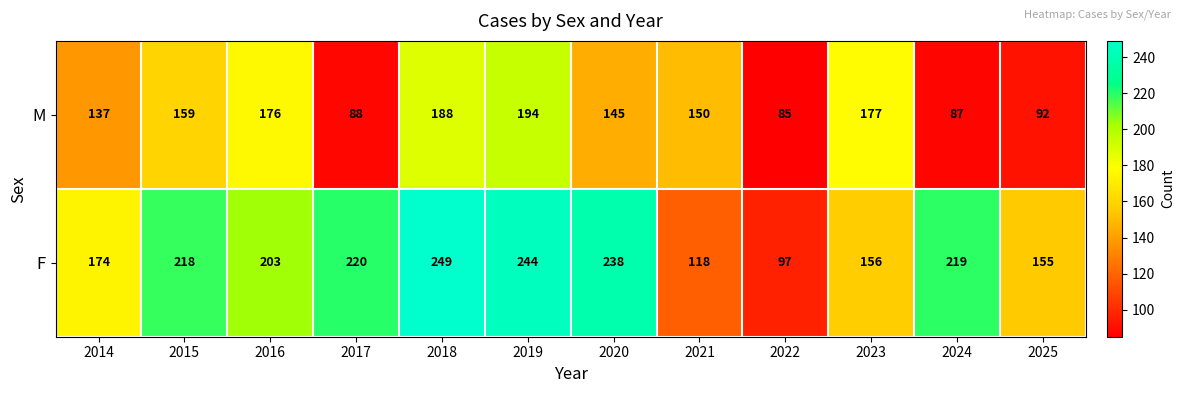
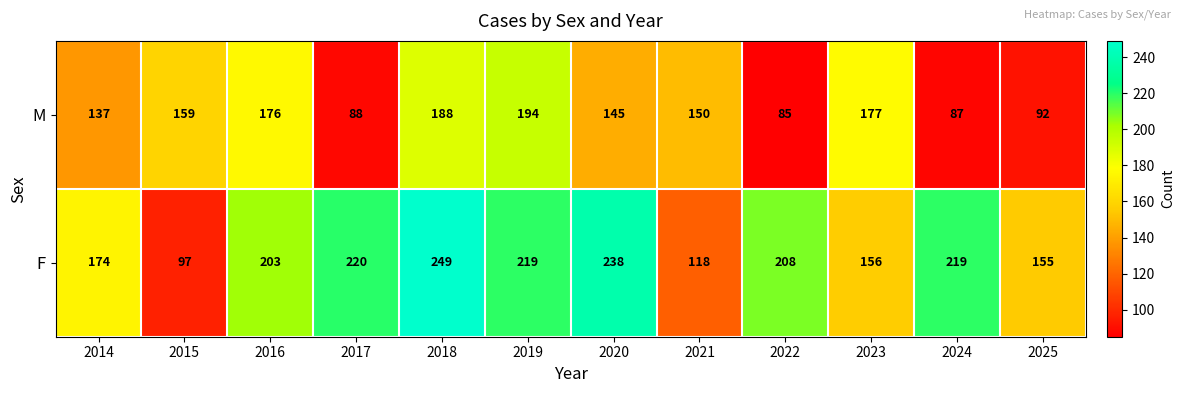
F, 2015: 218 -> 97
F, 2019: 244 -> 219
F, 2022: 97 -> 208
